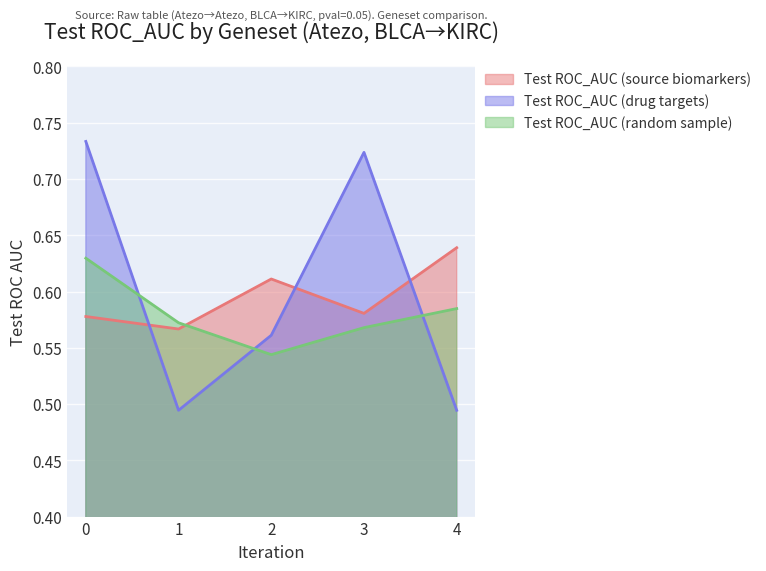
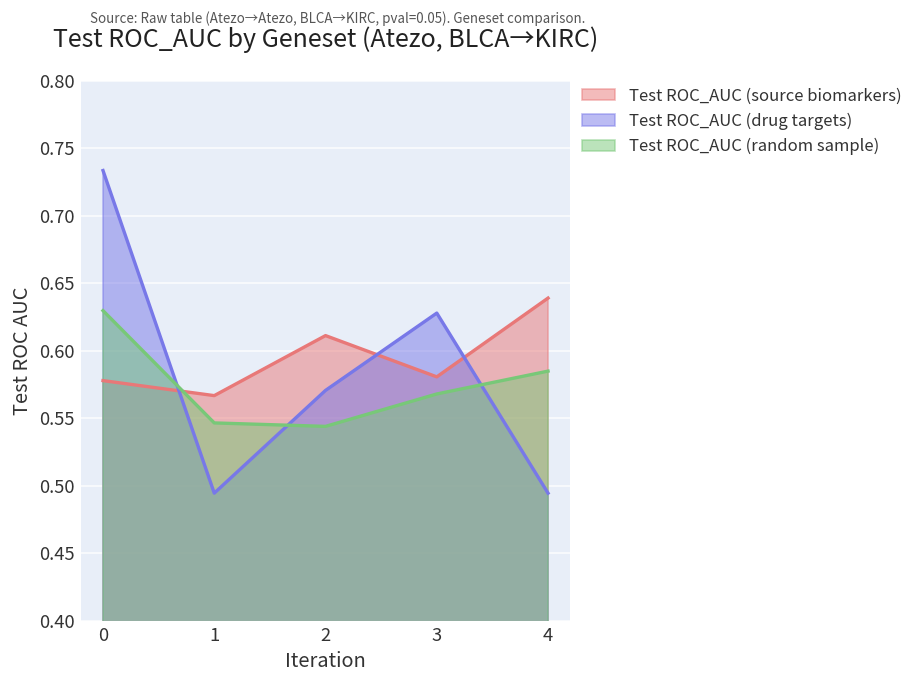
Test ROC_AUC (random sample), 1: 0.572 -> 0.546
Test ROC_AUC (drug targets), 2: 0.561 -> 0.571
Test ROC_AUC (drug targets), 3: 0.724 -> 0.628
